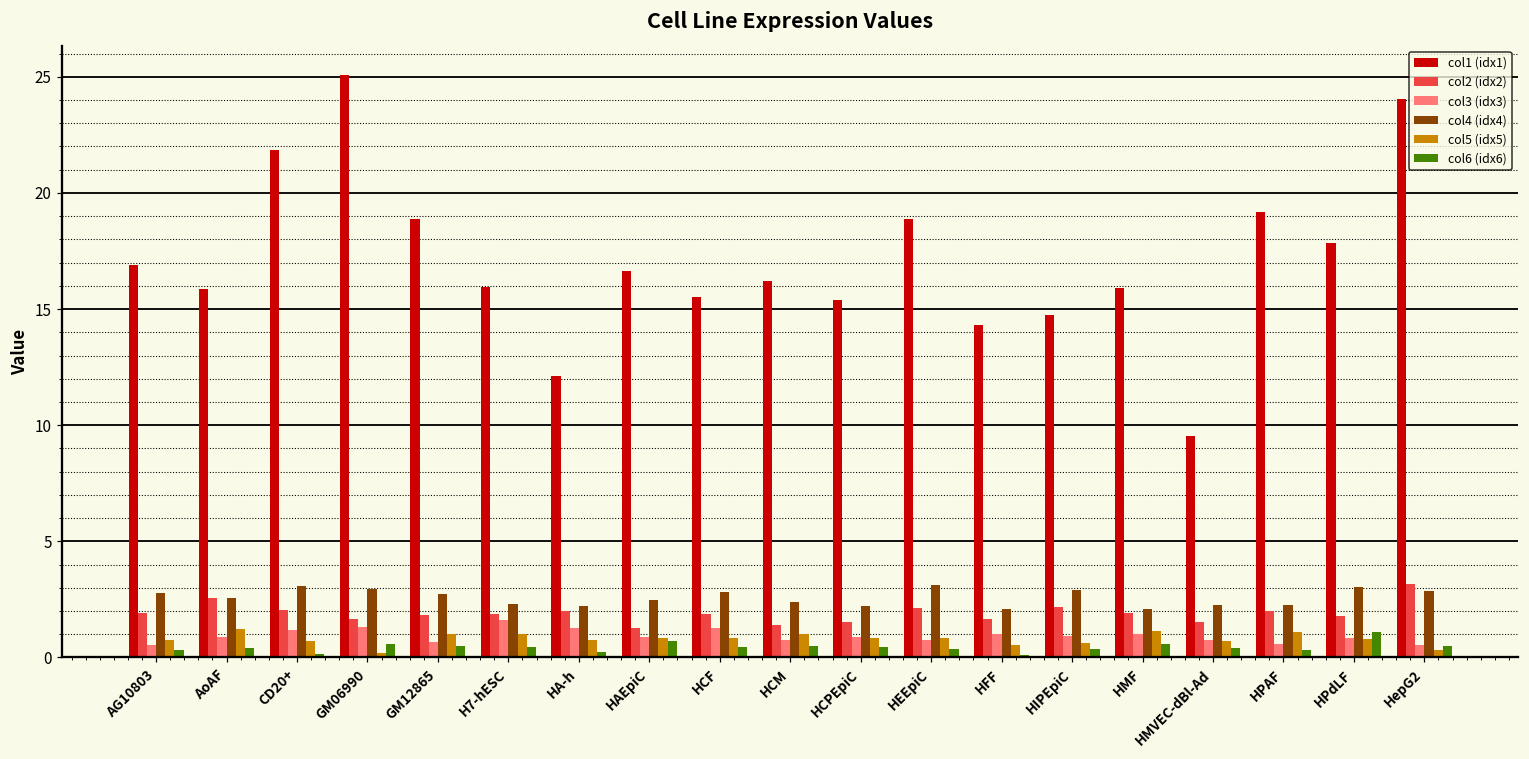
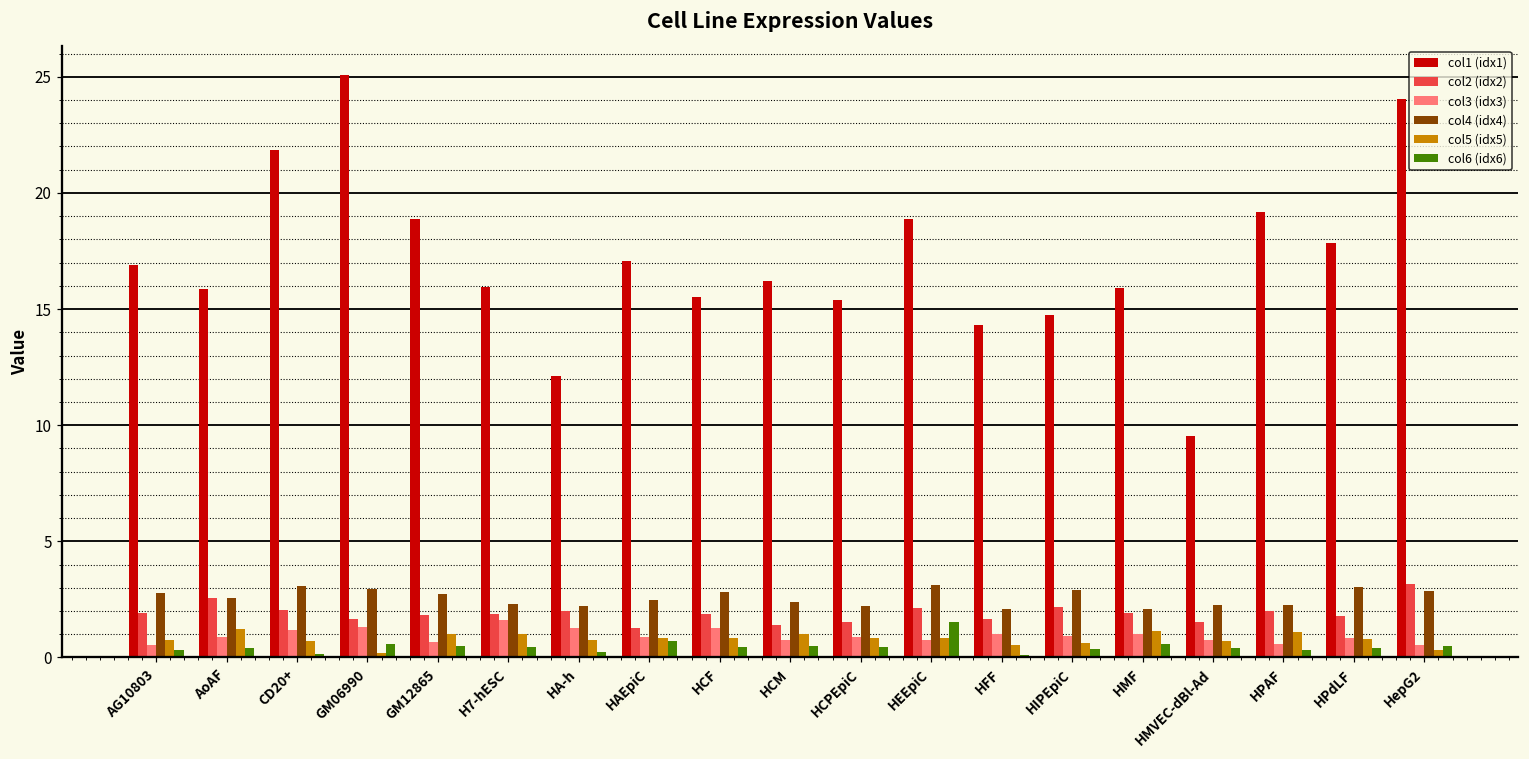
col1 (idx1), HAEpiC: 16.6 -> 17.1
col6 (idx6), HEEpiC: 0.4 -> 1.5
col6 (idx6), HPdLF: 1.1 -> 0.4
